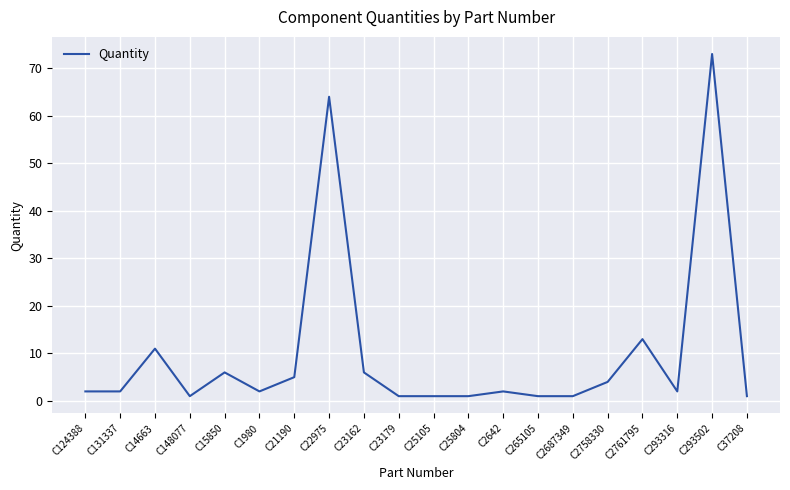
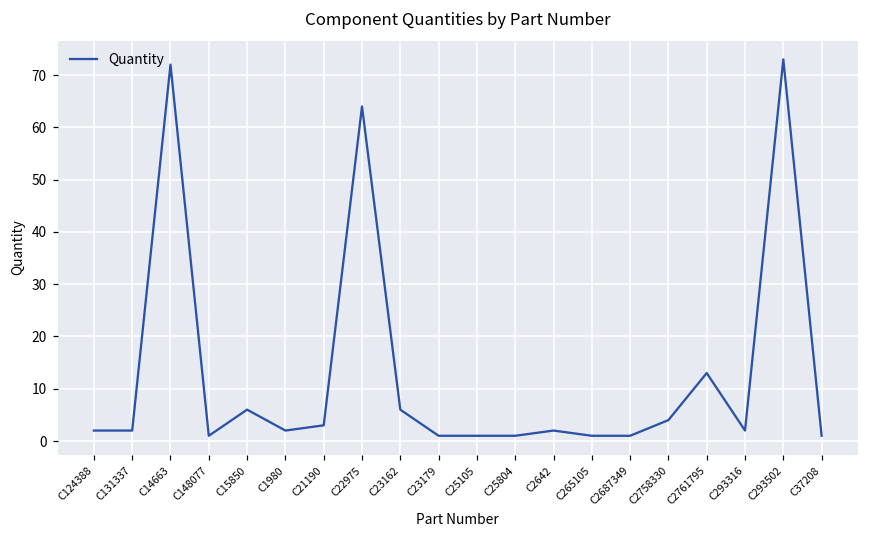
C14663: 11 -> 72
C21190: 5 -> 3
